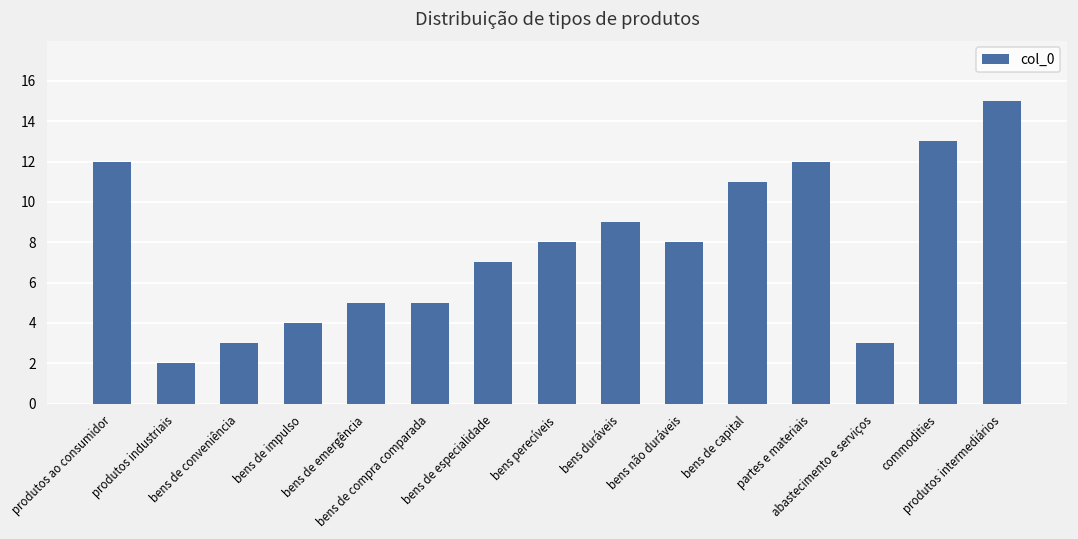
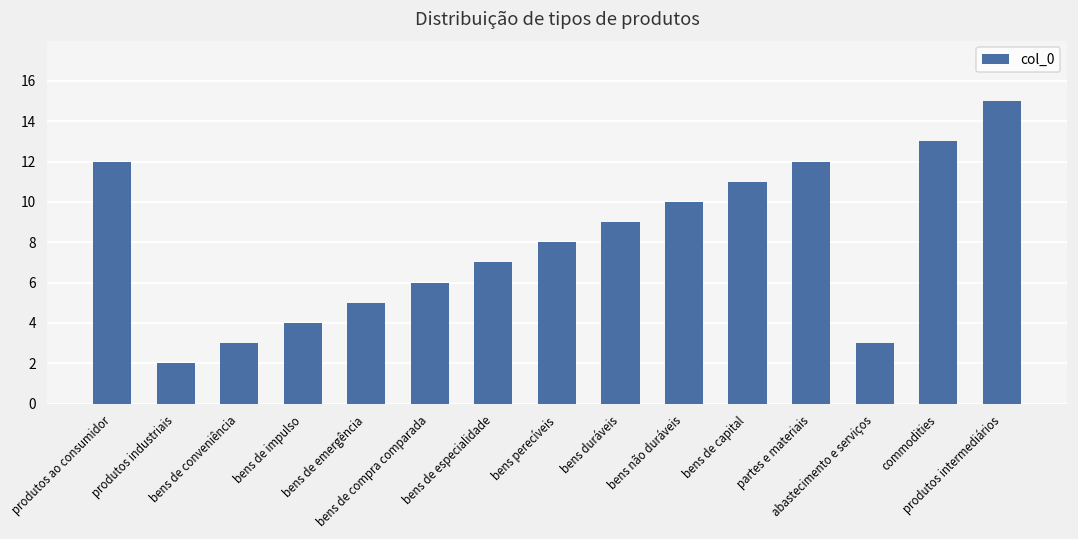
bens de compra comparada: 5 -> 6
bens não duráveis: 8 -> 10
